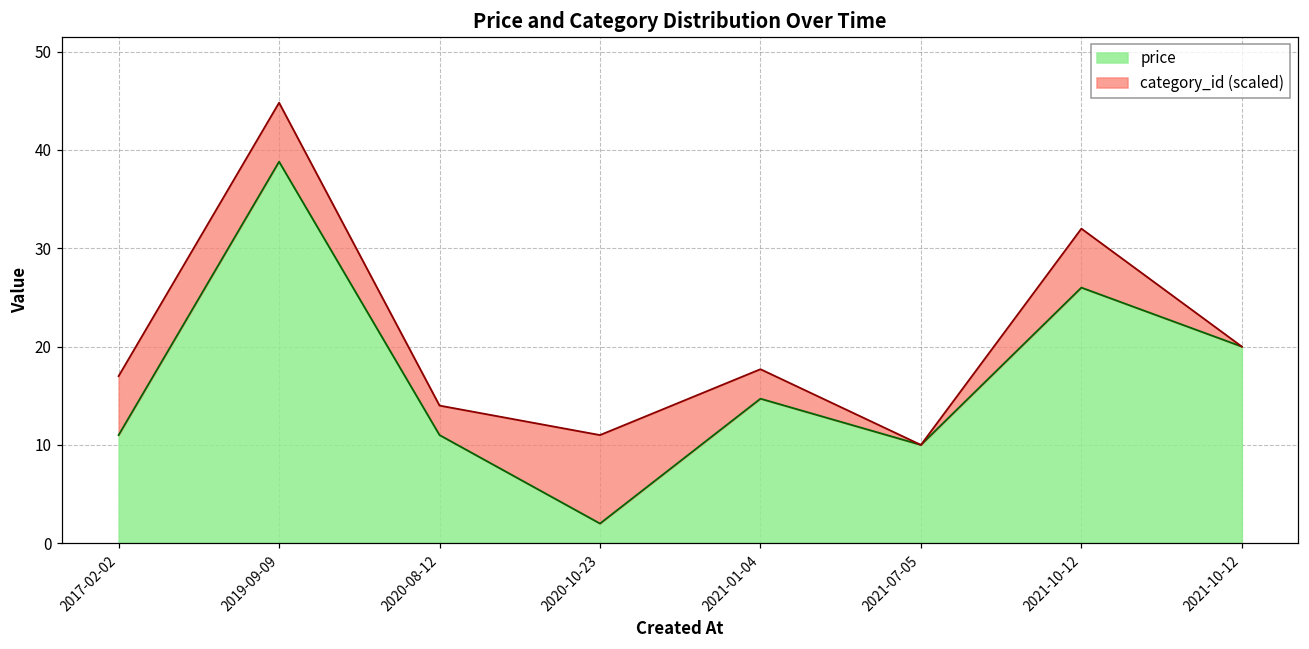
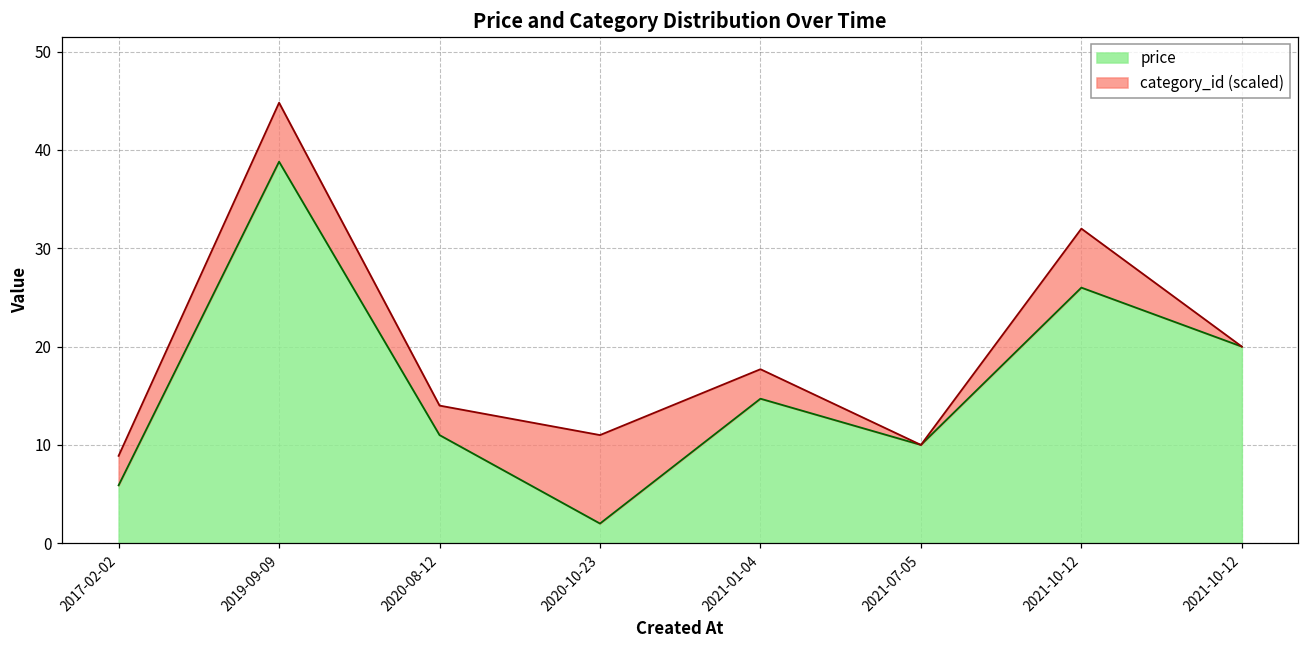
price, 2017-02-02: 11 -> 6
category_id (scaled), 2017-02-02: 6 -> 3
